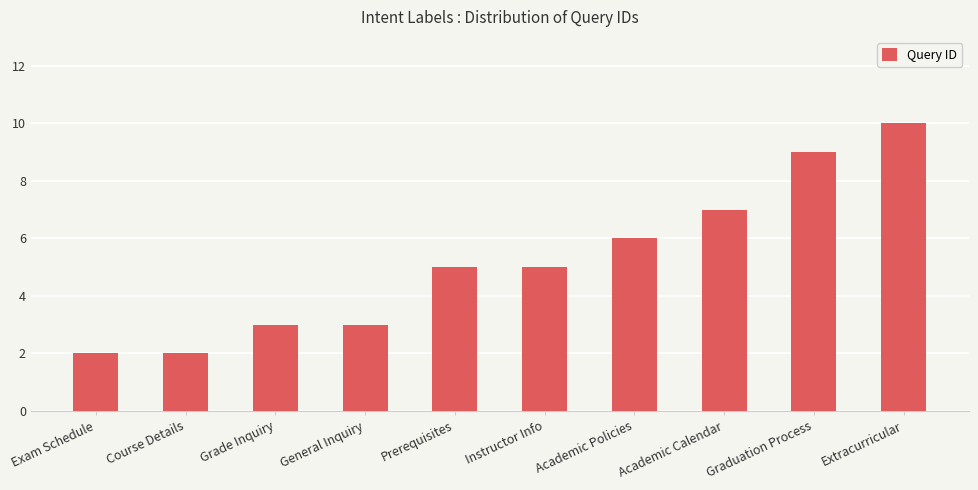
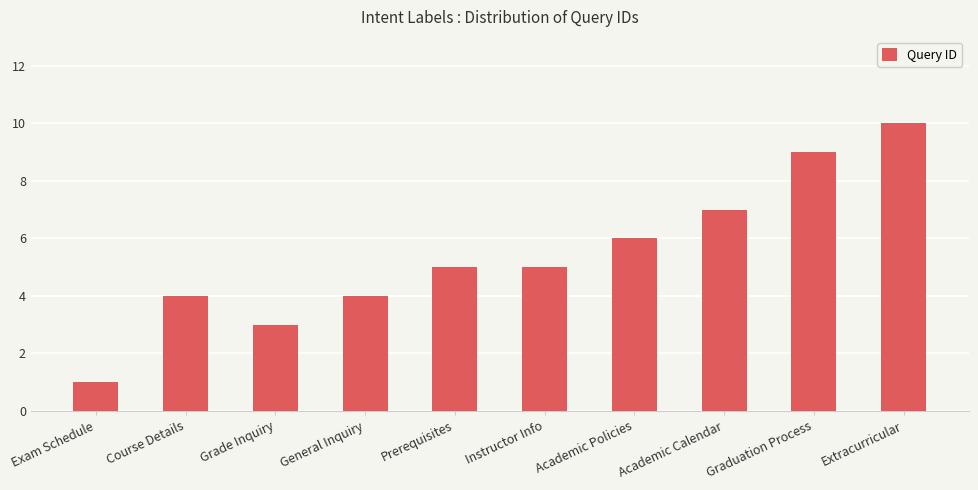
Exam Schedule: 2 -> 1
Course Details: 2 -> 4
General Inquiry: 3 -> 4
